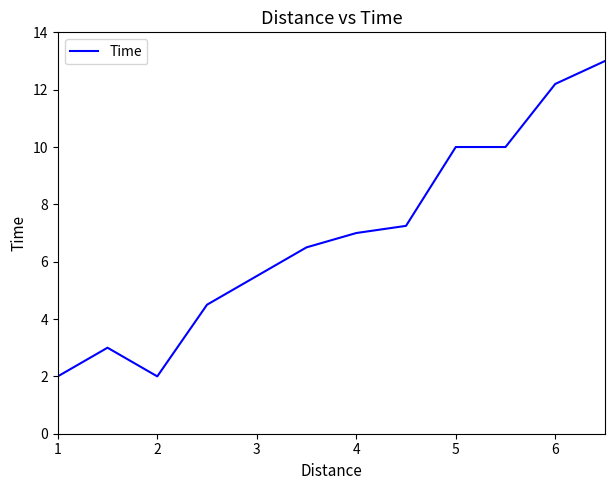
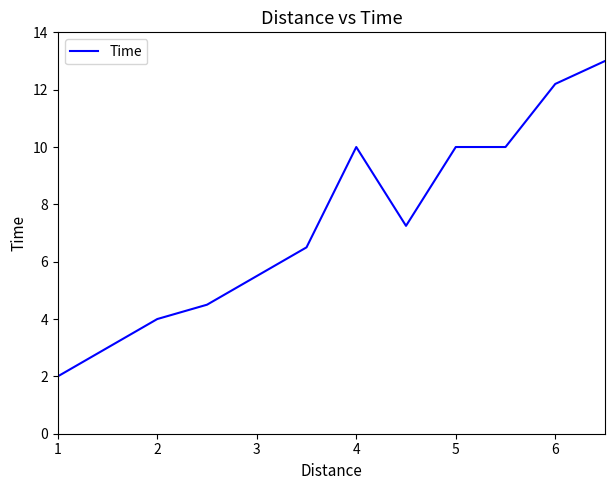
2: 2 -> 4
4: 7 -> 10
